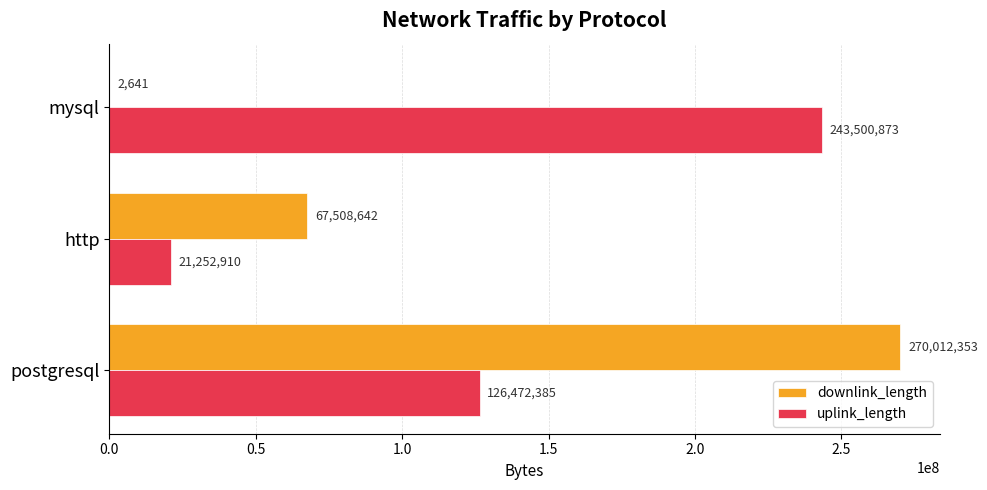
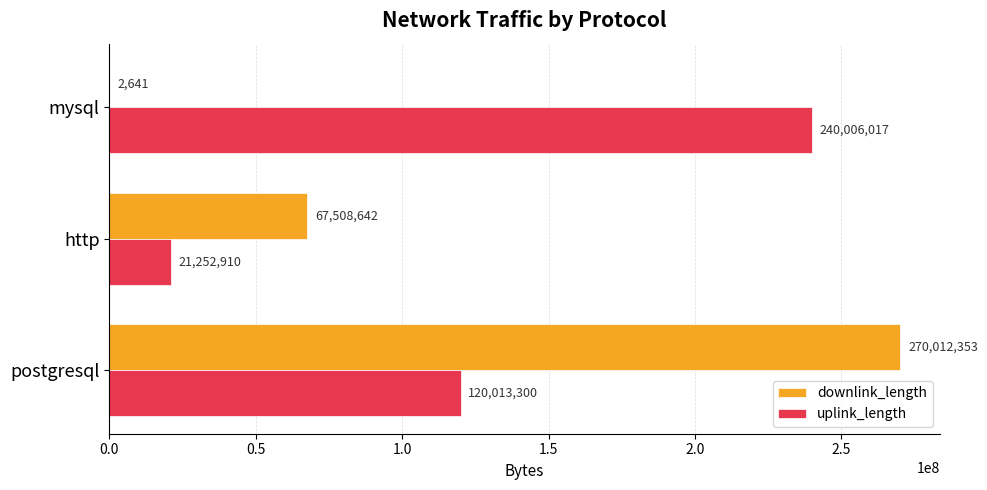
uplink_length, mysql: 243,500,873 -> 240,006,017
uplink_length, postgresql: 126,472,385 -> 120,013,300
